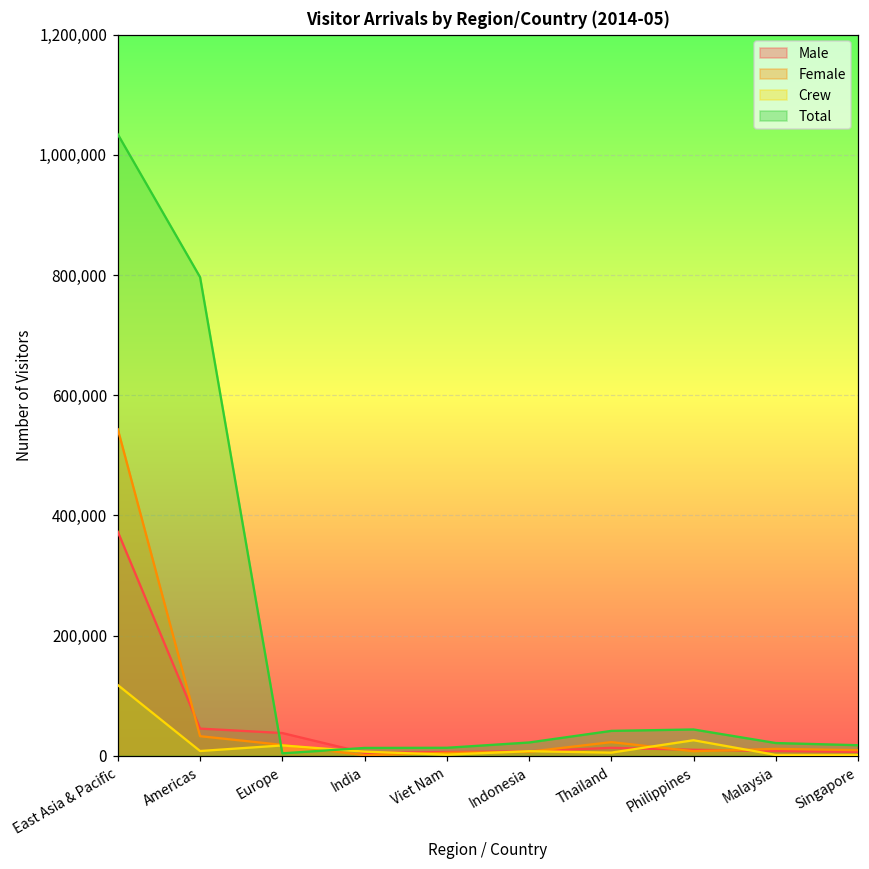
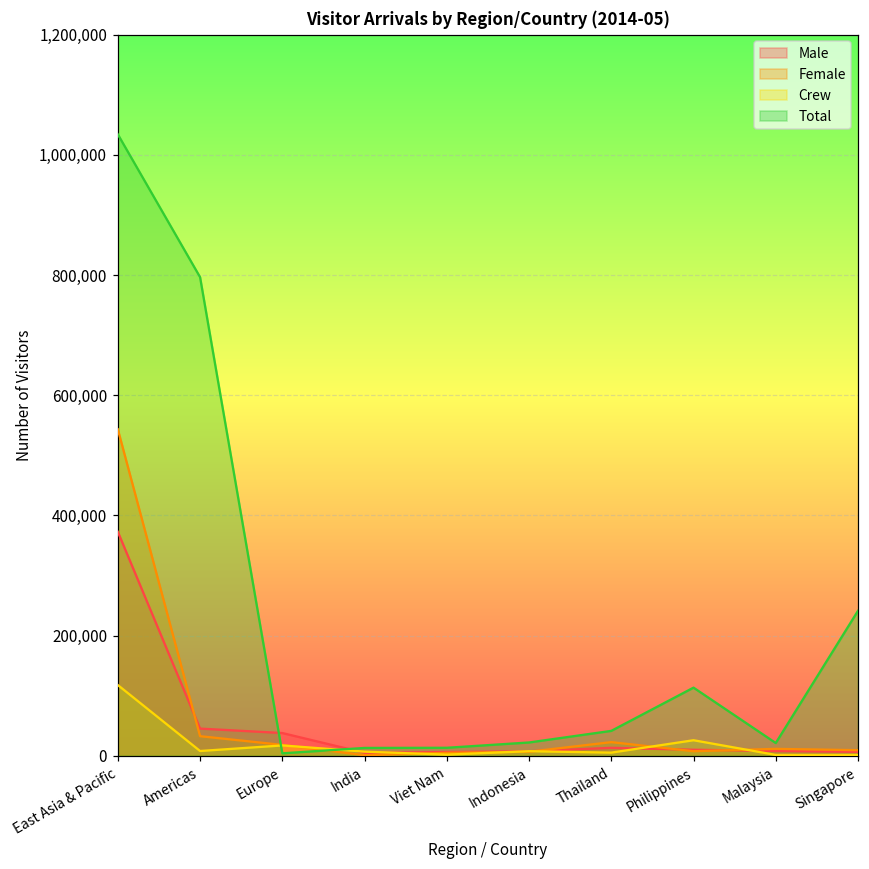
Total, Philippines: 40,000 -> 110,000
Total, Singapore: 20,000 -> 240,000
